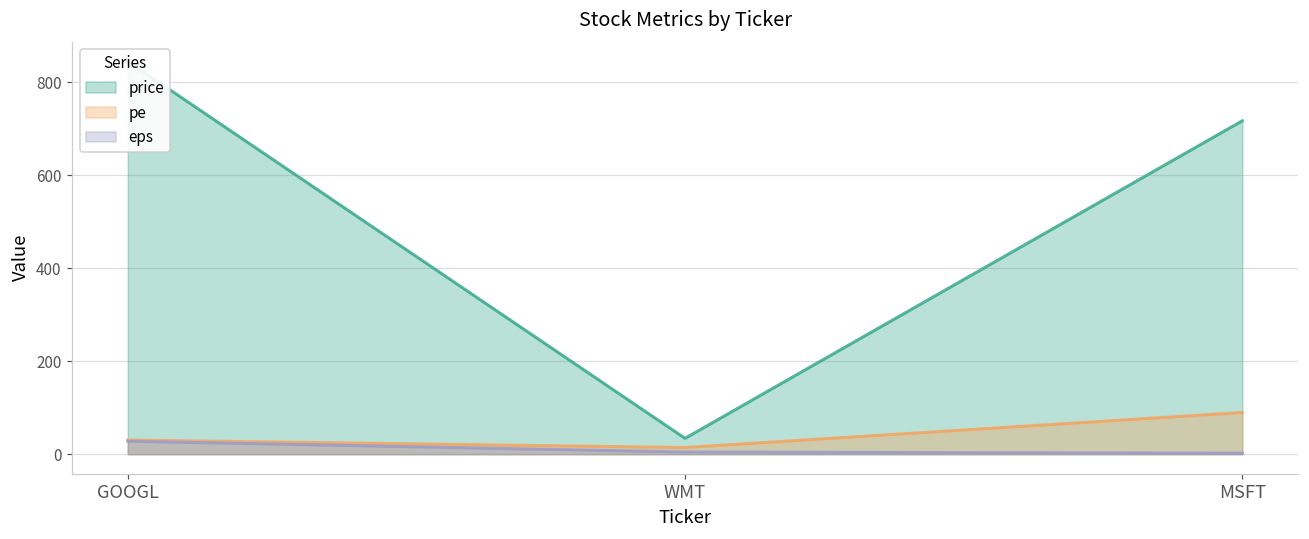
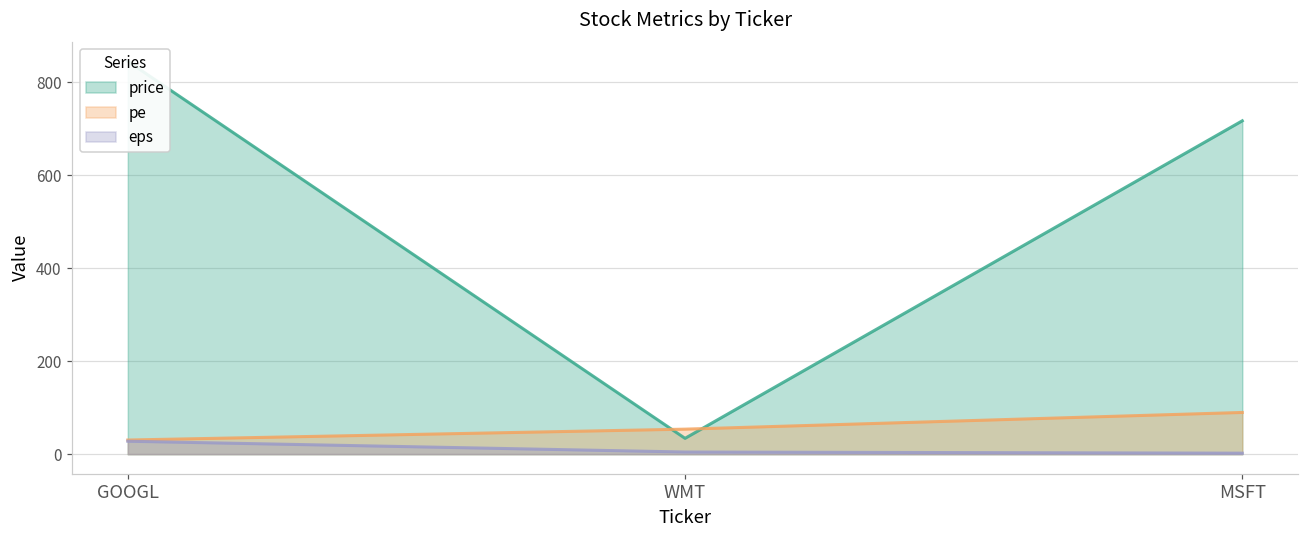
pe, WMT: 10 -> 50
